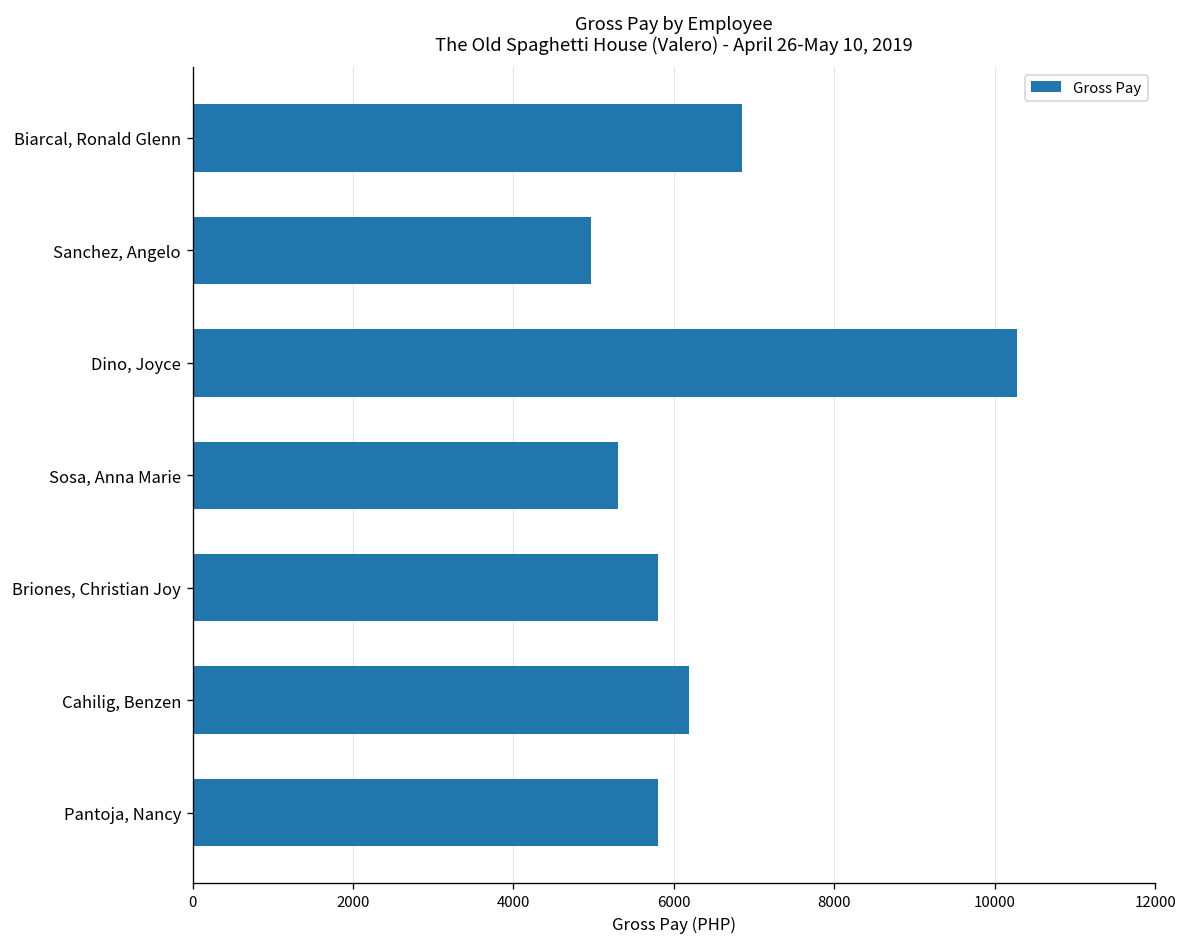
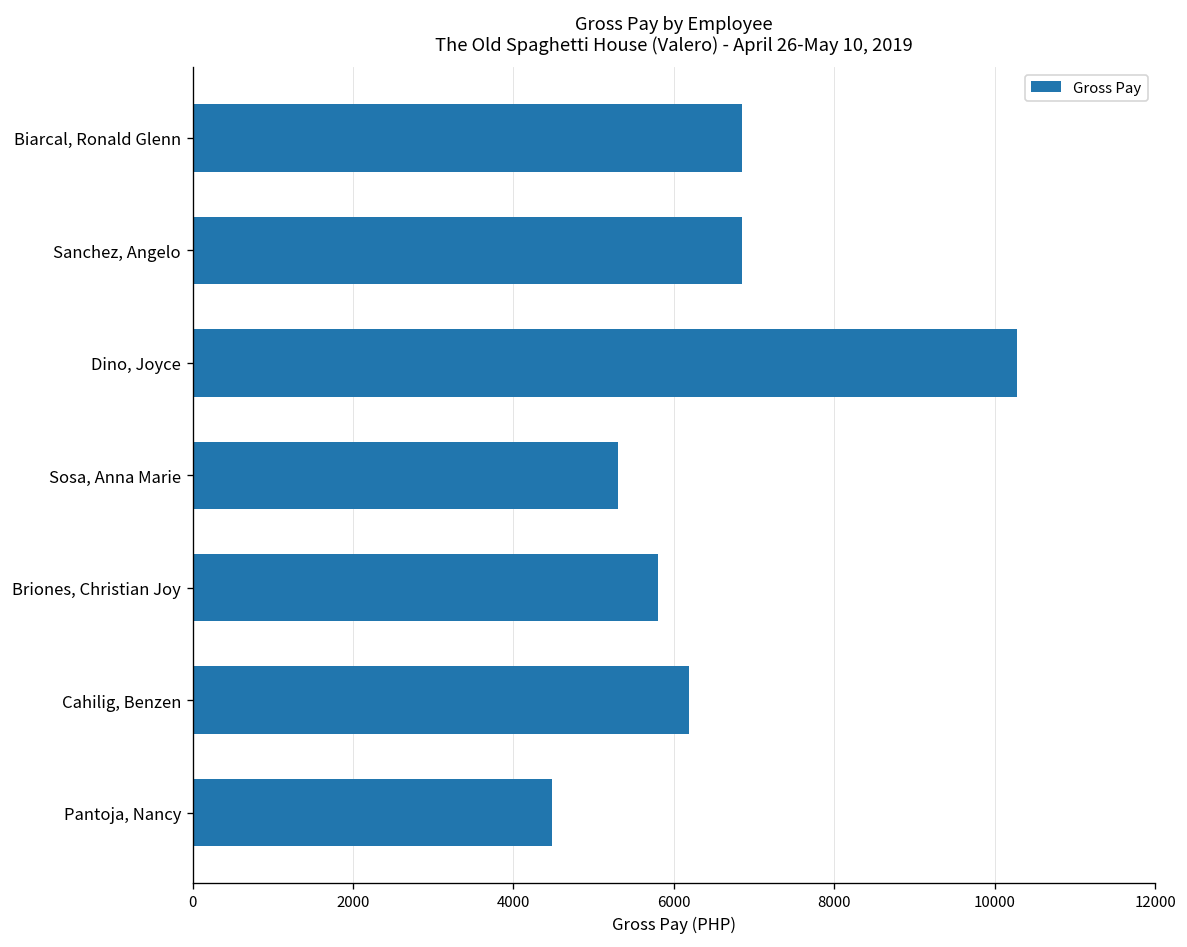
Sanchez, Angelo: 5000 -> 6900
Pantoja, Nancy: 5800 -> 4500
